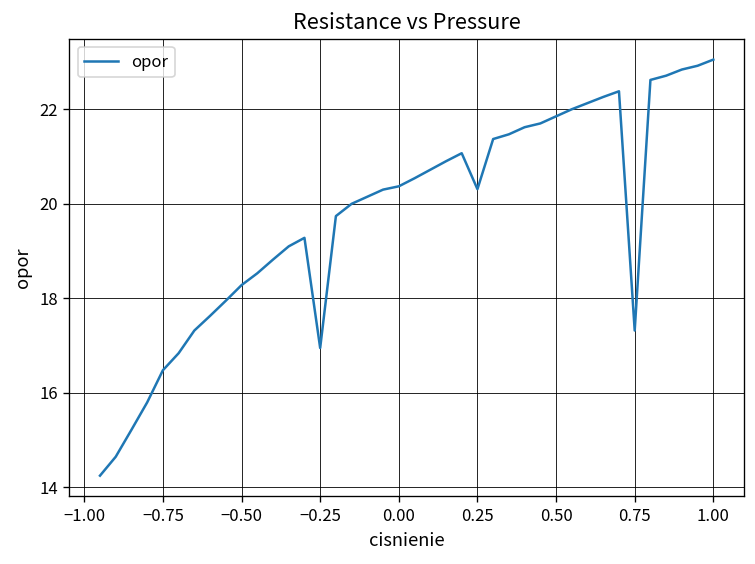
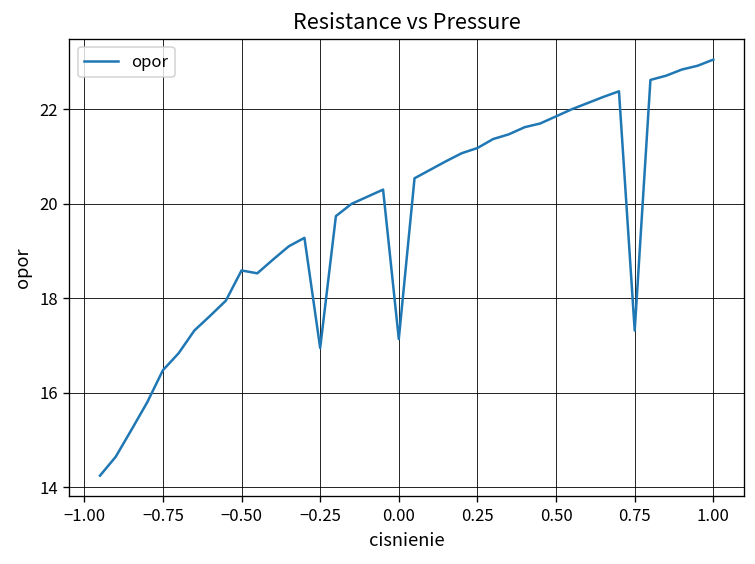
−0.50: 18.3 -> 18.6
0.00: 20.4 -> 17.1
0.25: 20.3 -> 21.2
